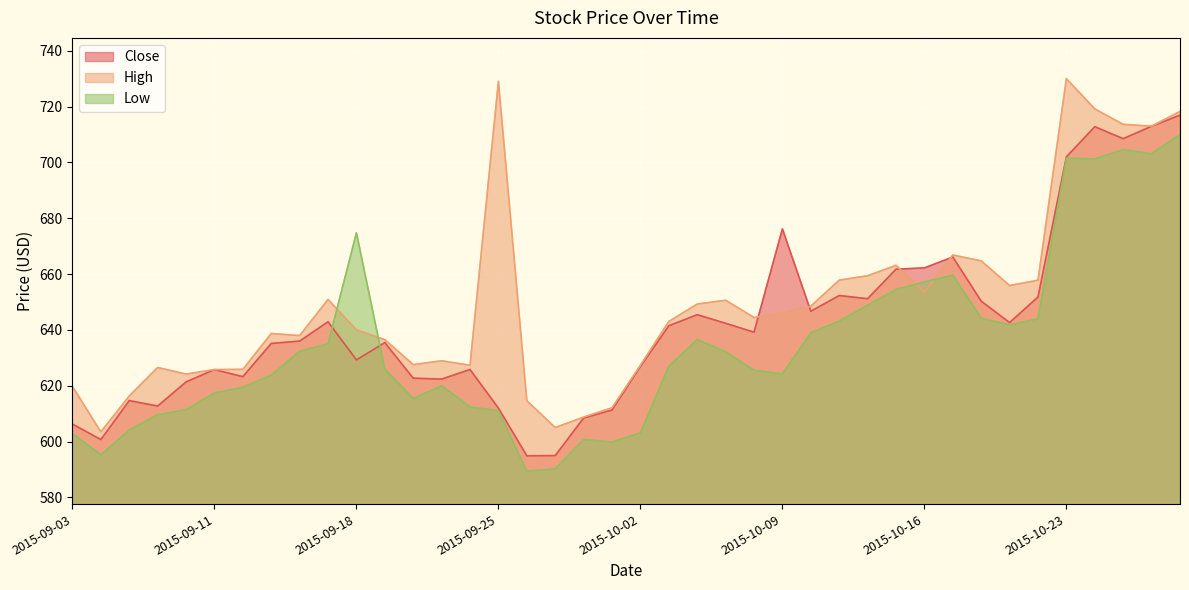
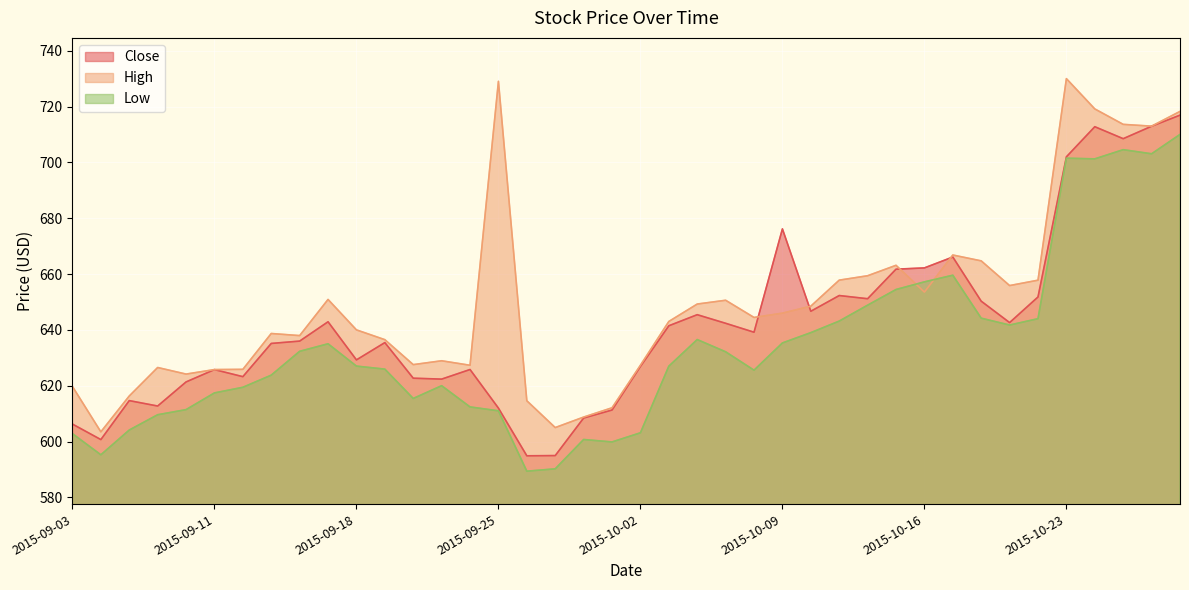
Low, 2015-09-18: 675 -> 627
Low, 2015-10-09: 624 -> 635
